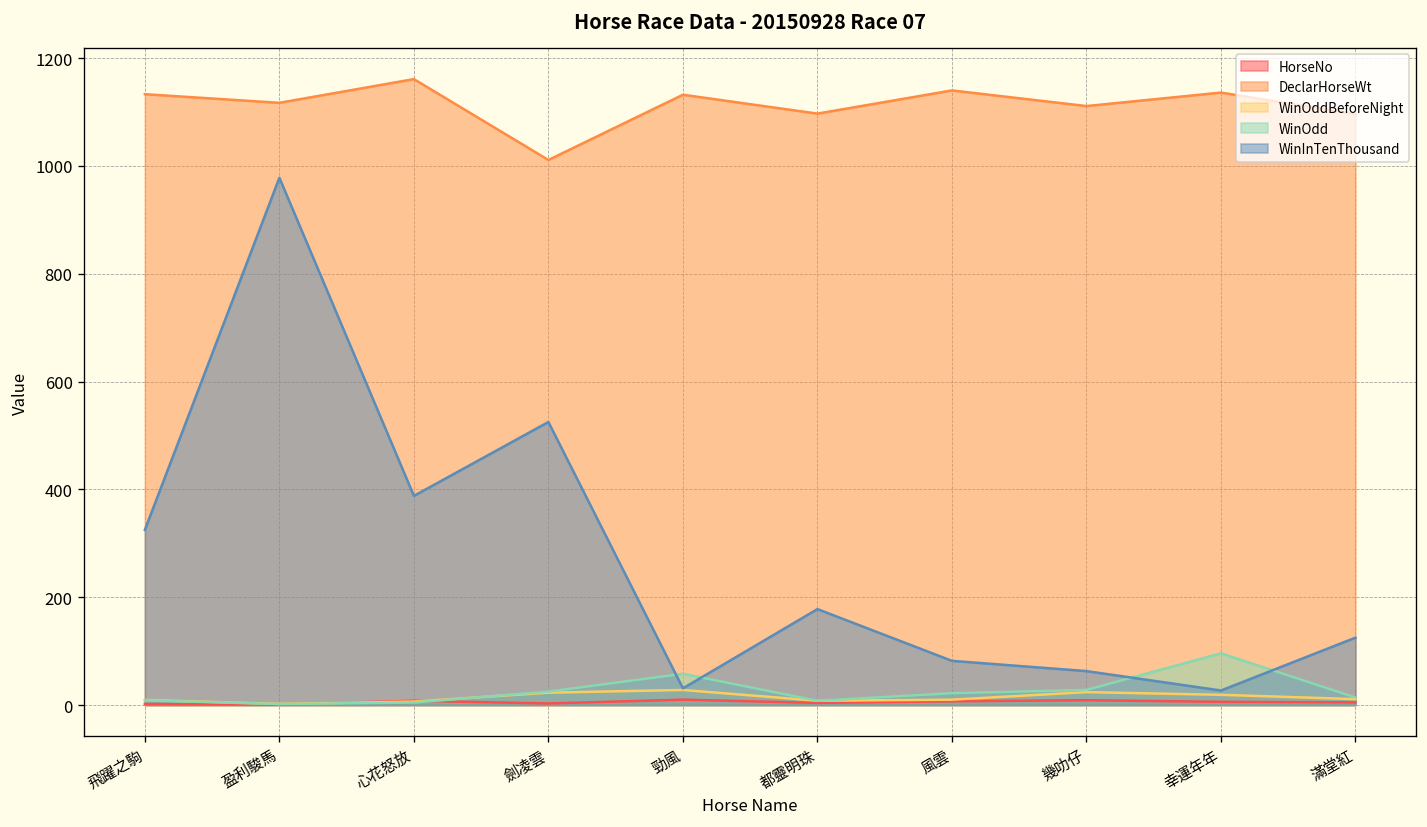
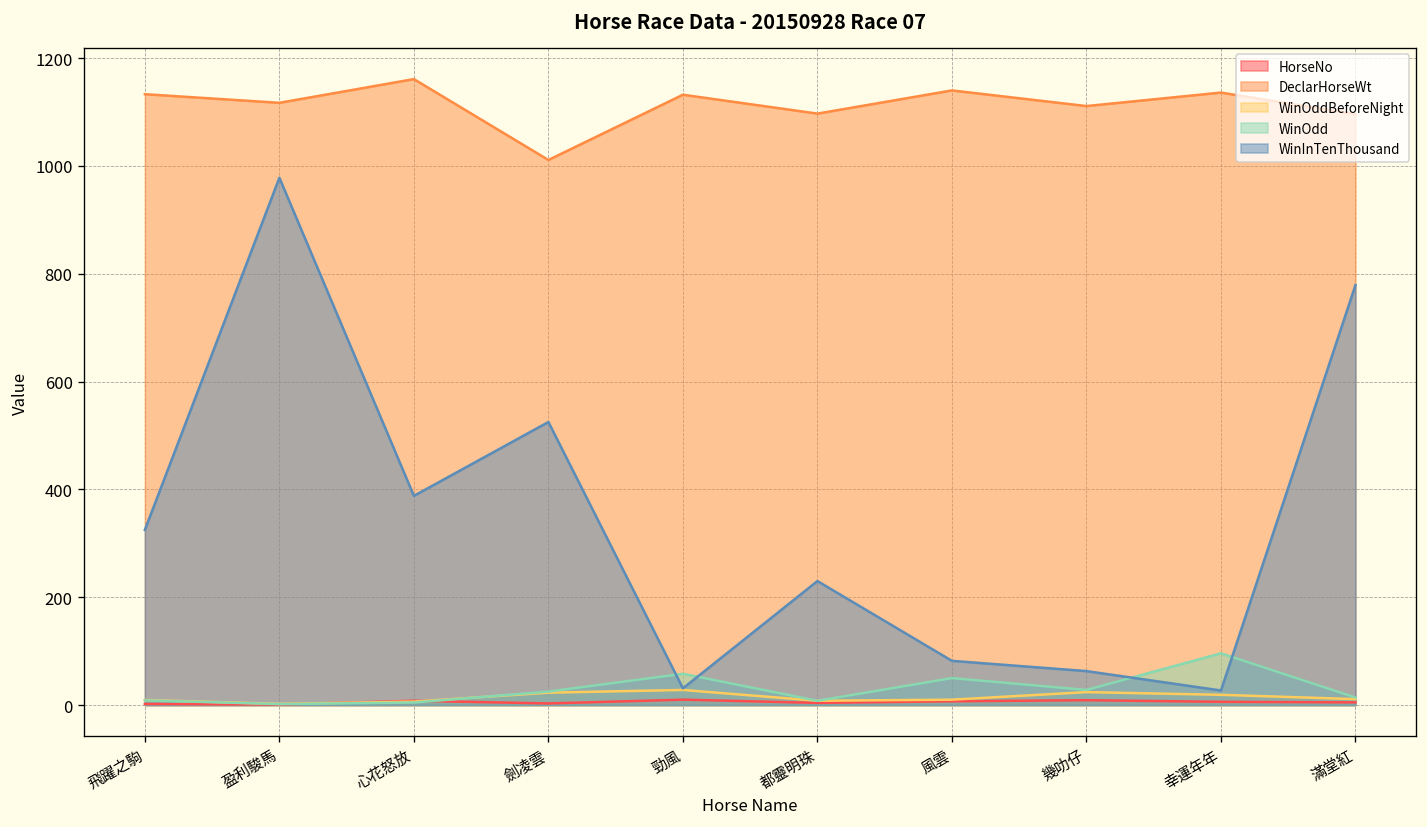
WinInTenThousand, 都靈明珠: 180 -> 230
WinOdd, 風雲: 20 -> 50
WinInTenThousand, 滿堂紅: 130 -> 780
